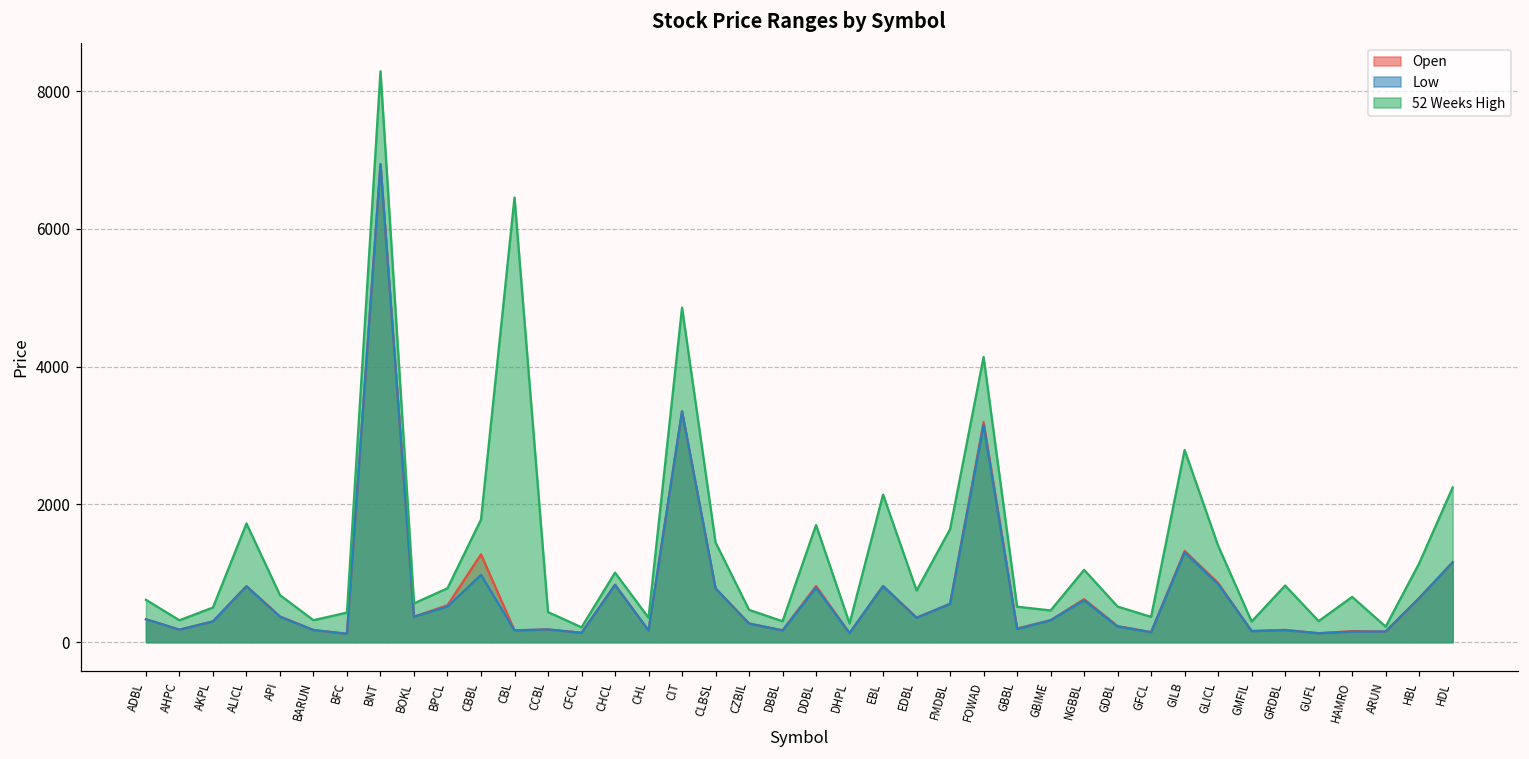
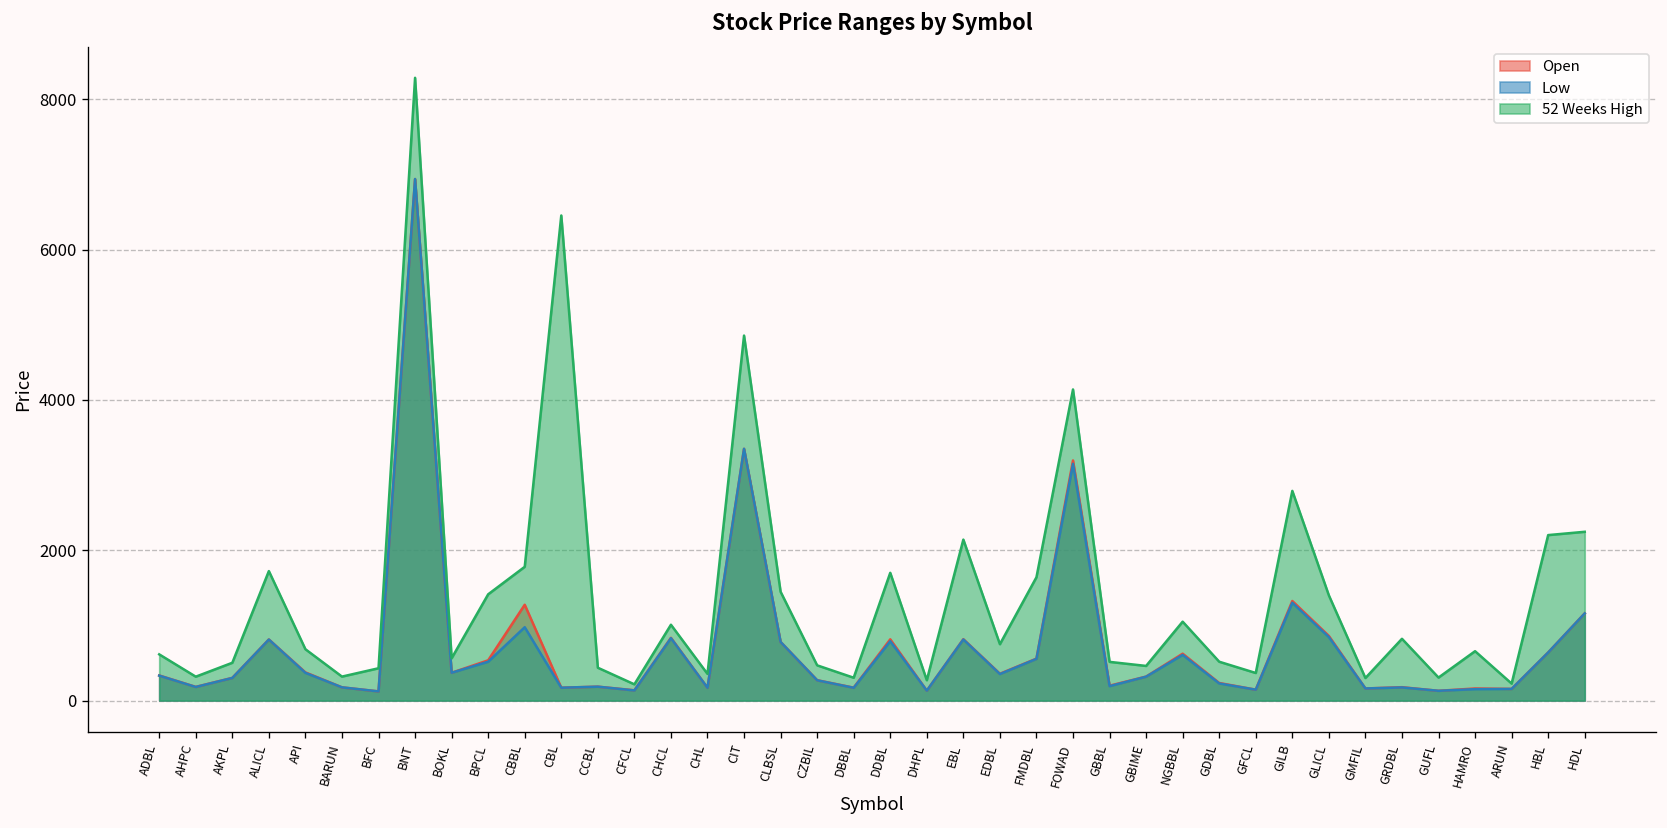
52 Weeks High, BPCL: 800 -> 1400
52 Weeks High, HBL: 1100 -> 2200
